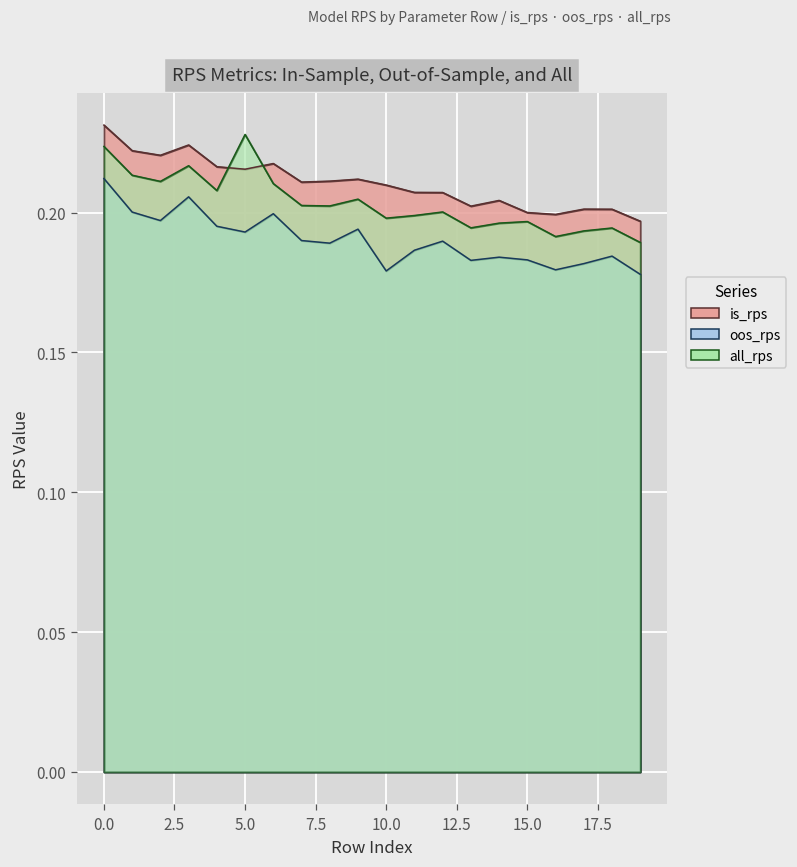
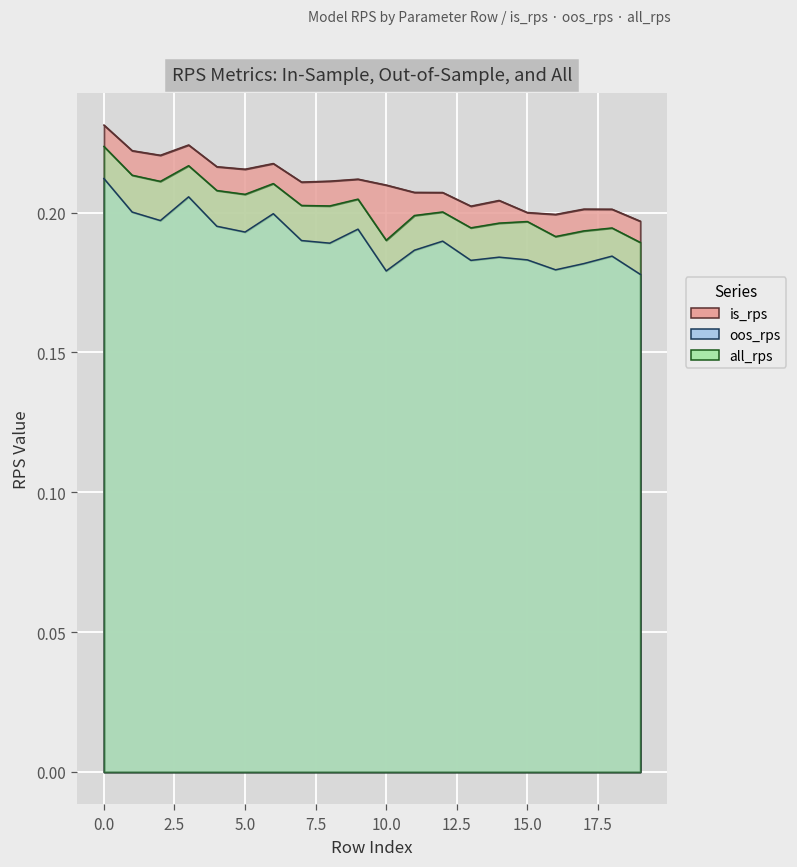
all_rps, 5.0: 0.228 -> 0.207
all_rps, 10.0: 0.198 -> 0.190
